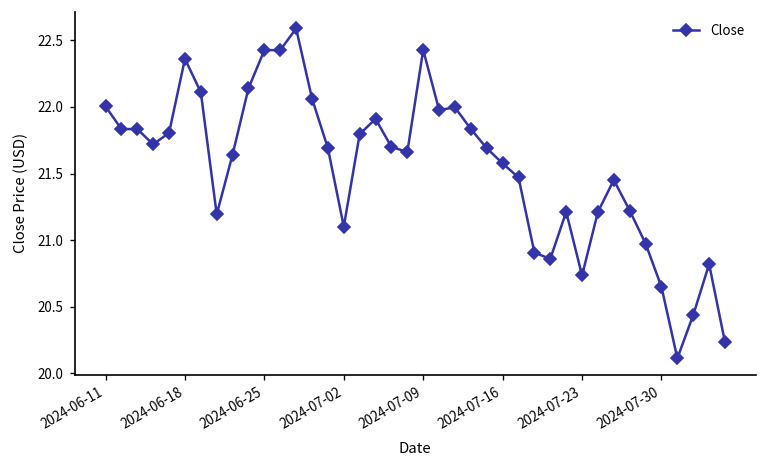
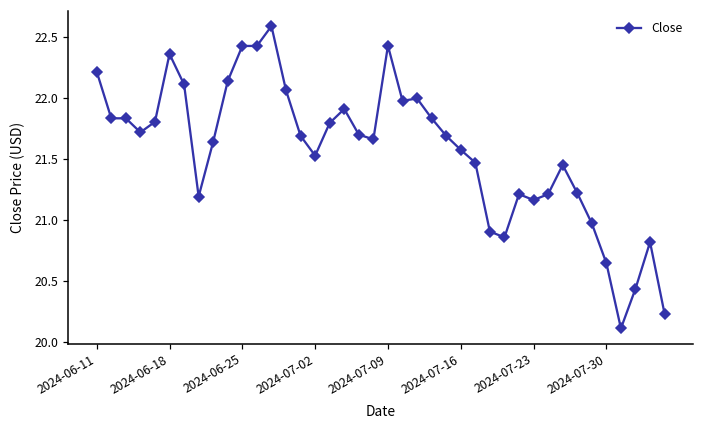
2024-06-11: 22.00 -> 22.22
2024-07-02: 21.10 -> 21.53
2024-07-23: 20.74 -> 21.17
